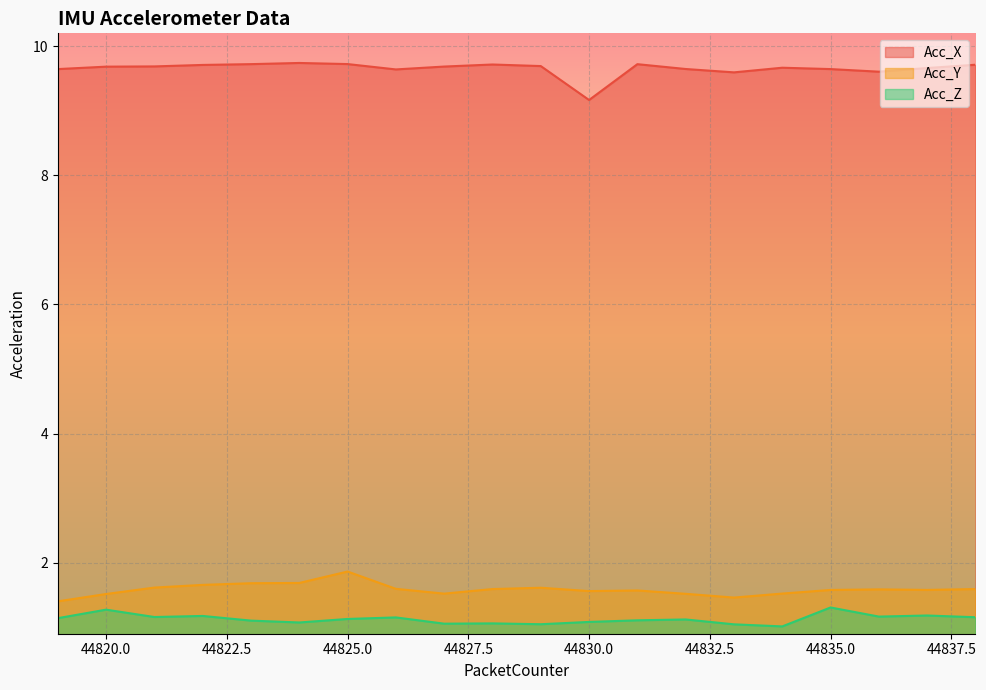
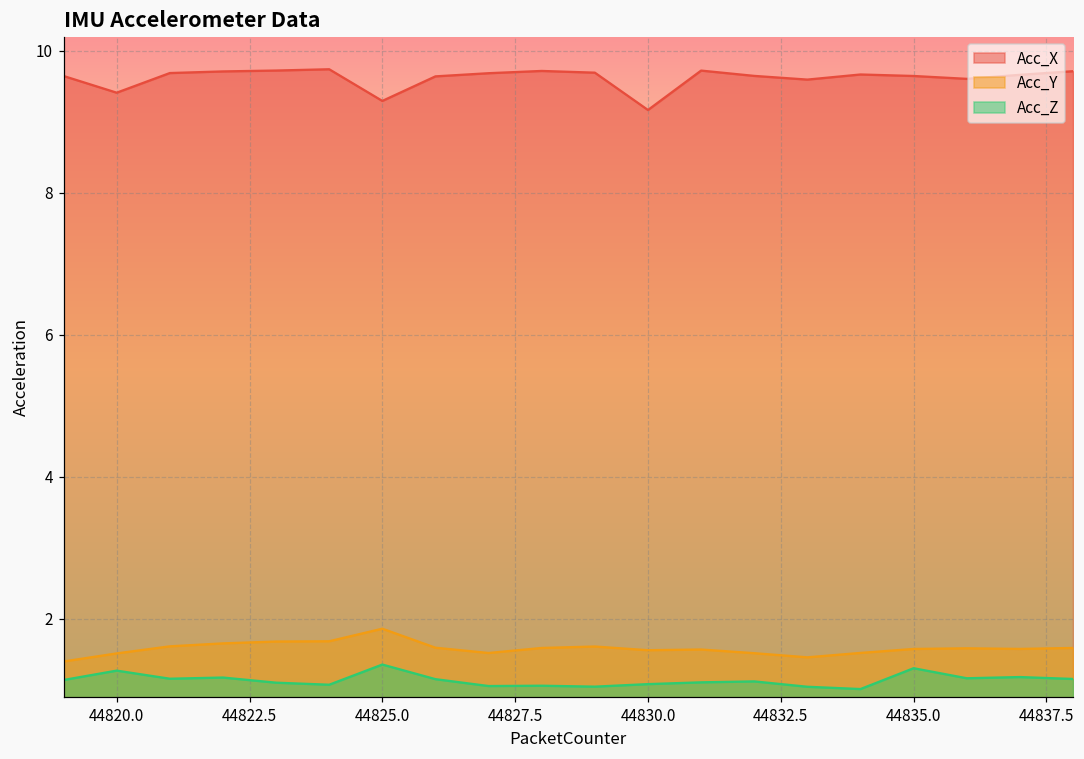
Acc_X, 44820.0: 9.7 -> 9.4
Acc_X, 44825.0: 9.7 -> 9.3
Acc_Z, 44825.0: 1.1 -> 1.4
